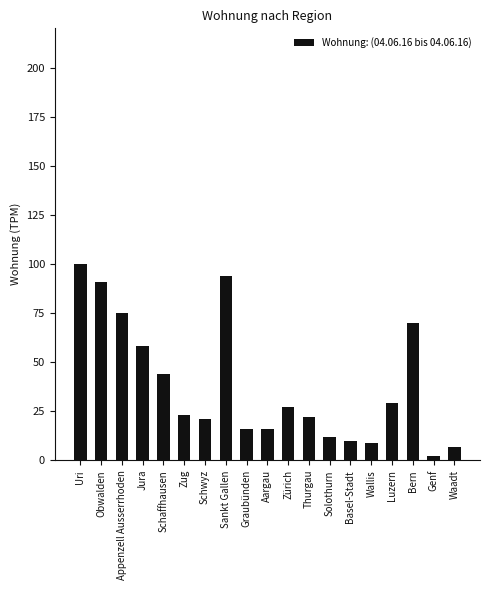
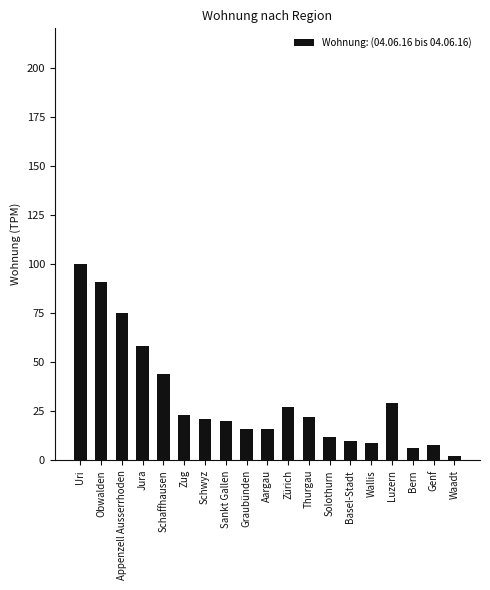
Sankt Gallen: 94 -> 20
Bern: 70 -> 6
Genf: 2 -> 8
Waadt: 7 -> 2
